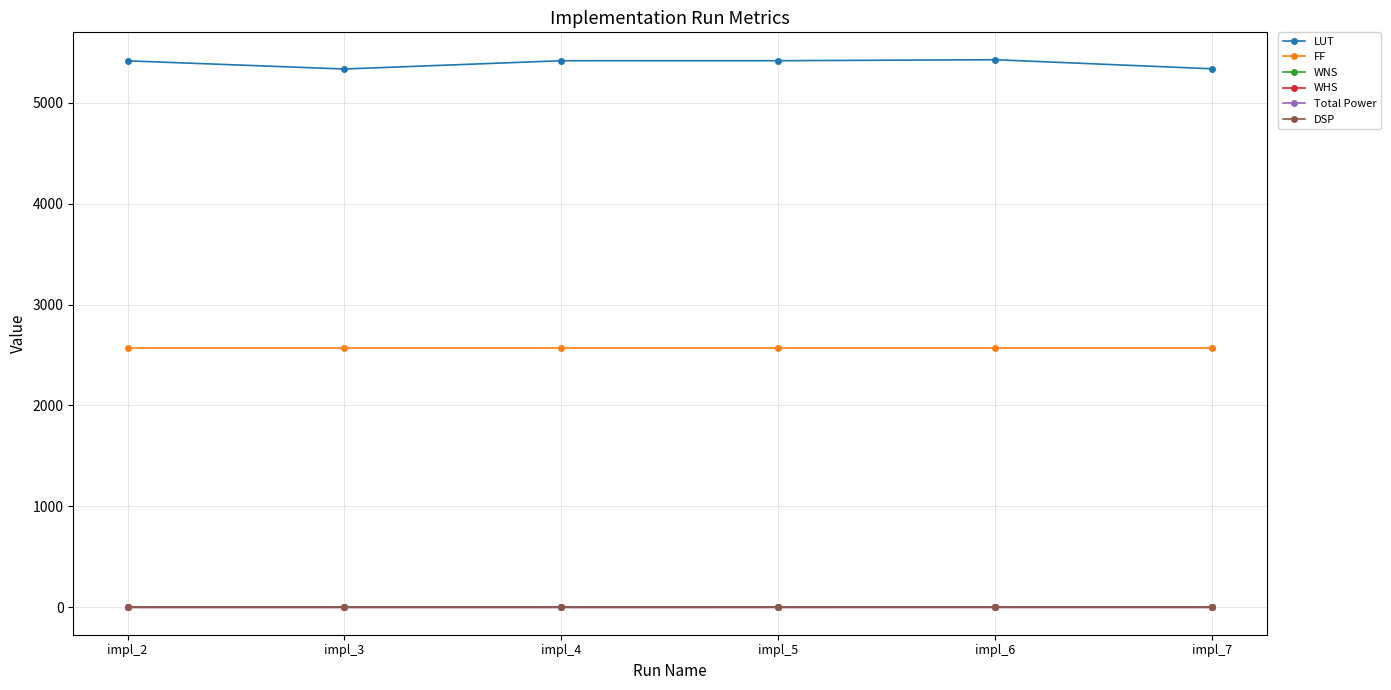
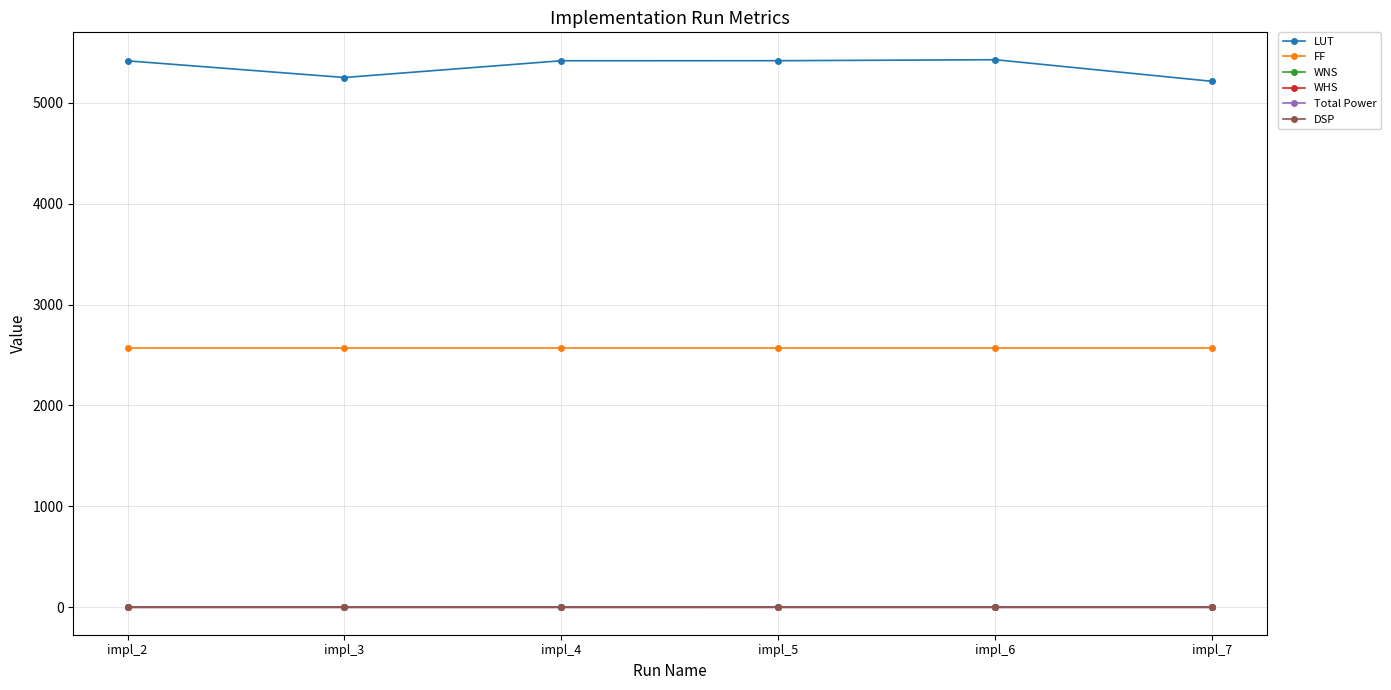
LUT, impl_3: 5330 -> 5250
LUT, impl_7: 5340 -> 5210
